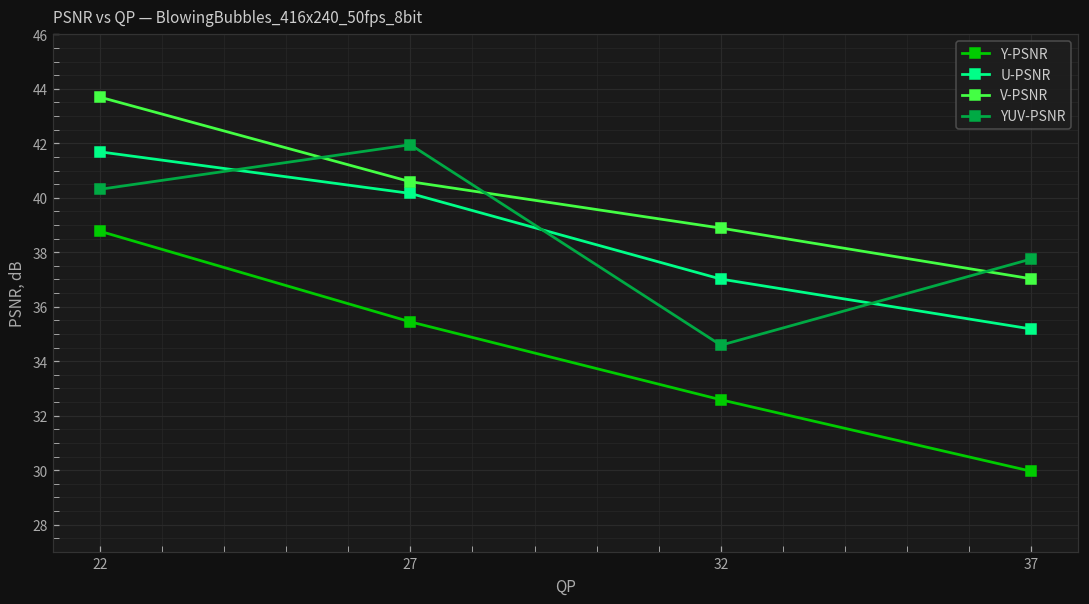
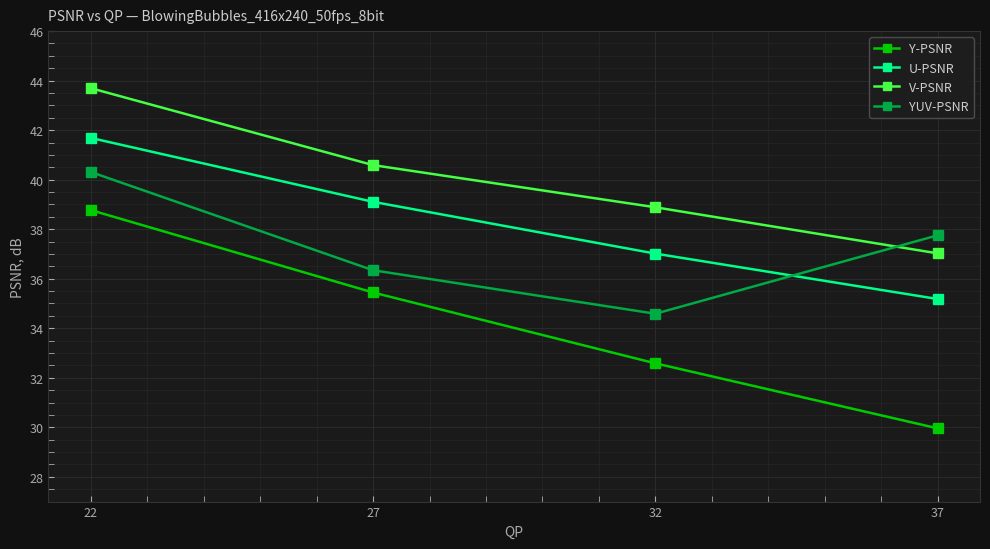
U-PSNR, 27: 40.2 -> 39.1
YUV-PSNR, 27: 41.9 -> 36.3
